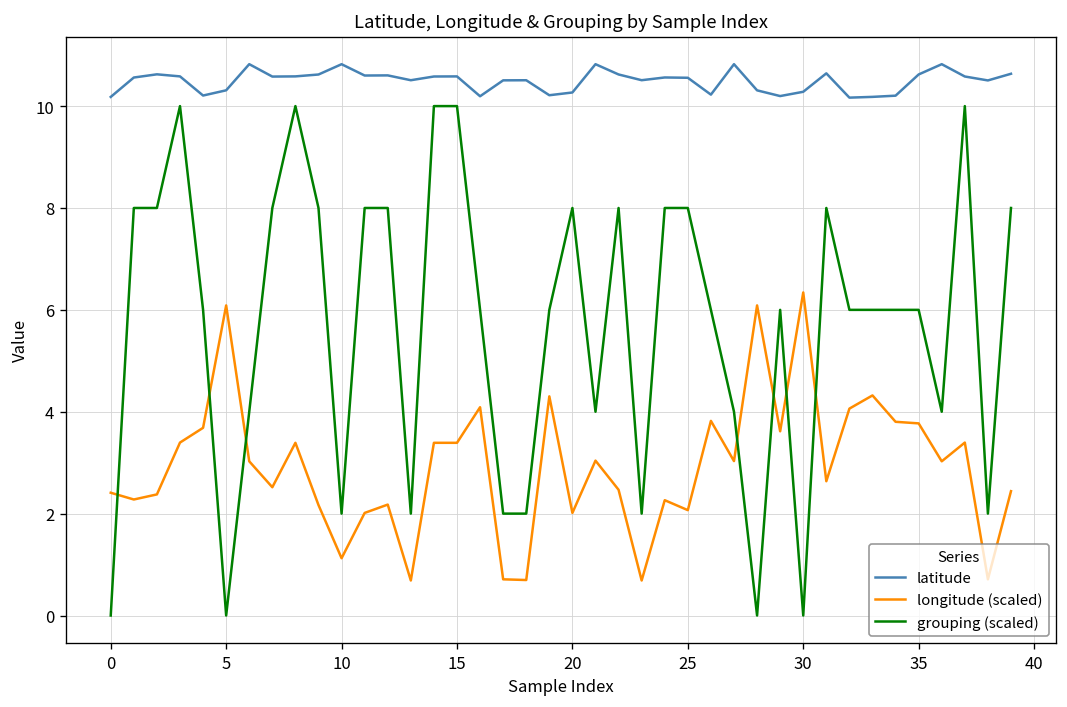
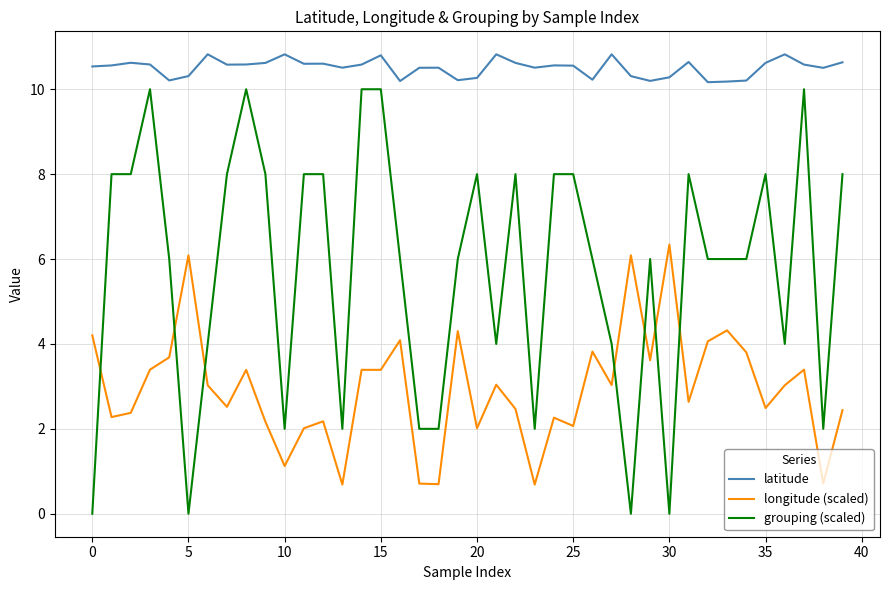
latitude, 0: 10.2 -> 10.5
longitude (scaled), 0: 2.4 -> 4.2
latitude, 15: 10.6 -> 10.8
longitude (scaled), 35: 3.8 -> 2.5
grouping (scaled), 35: 6.0 -> 8.0
